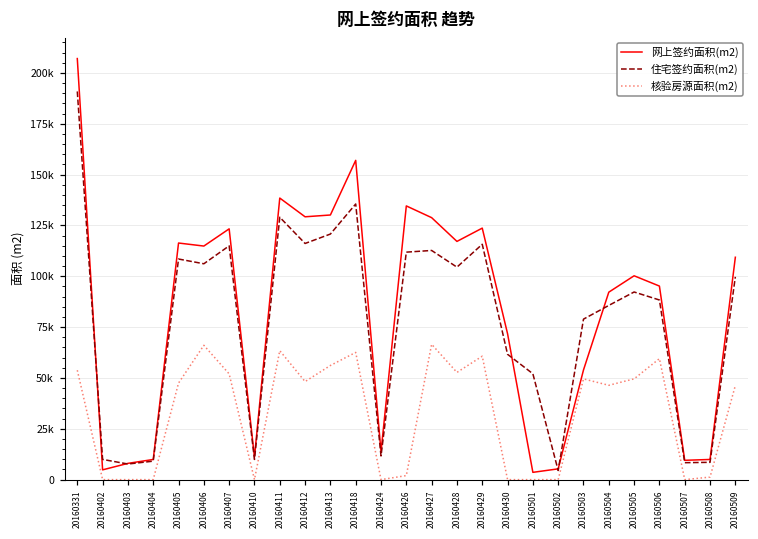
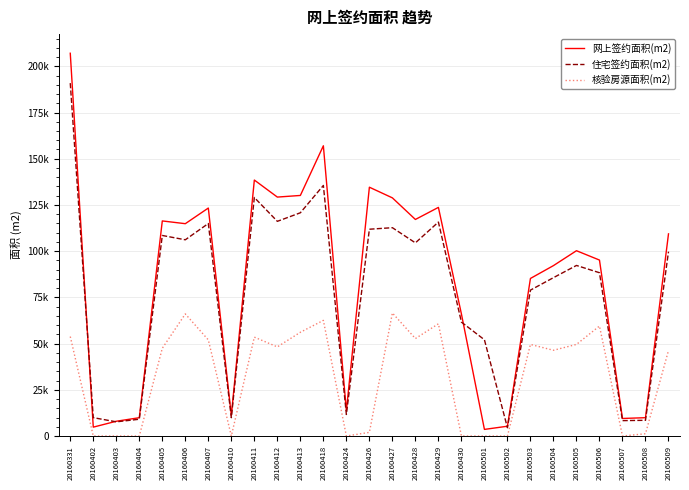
核验房源面积(m2), 20160411: 63000 -> 53000
网上签约面积(m2), 20160430: 72000 -> 66000
网上签约面积(m2), 20160503: 54000 -> 85000
